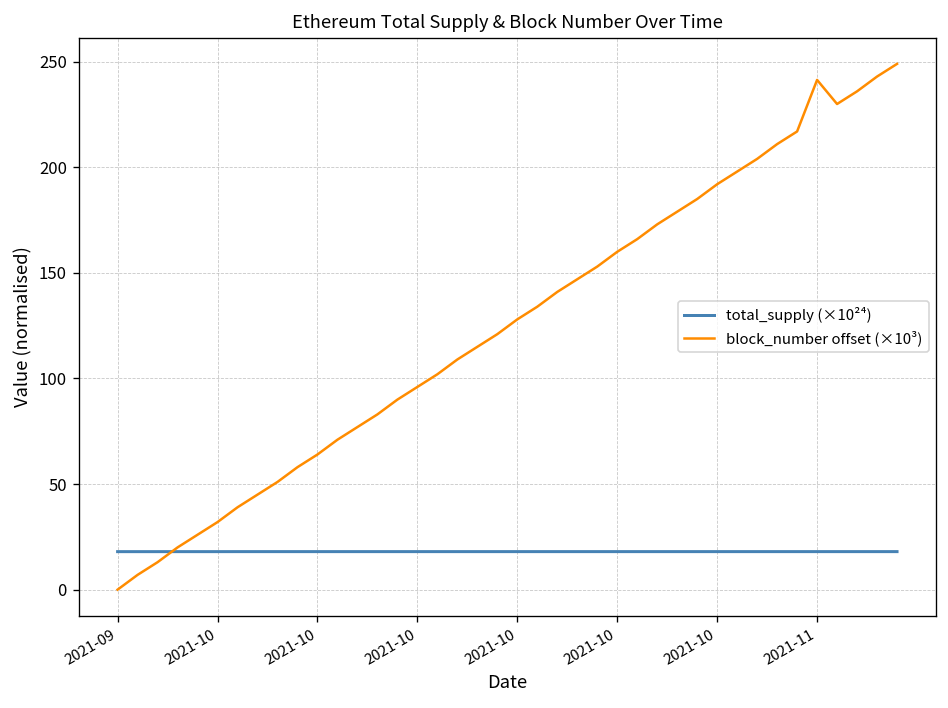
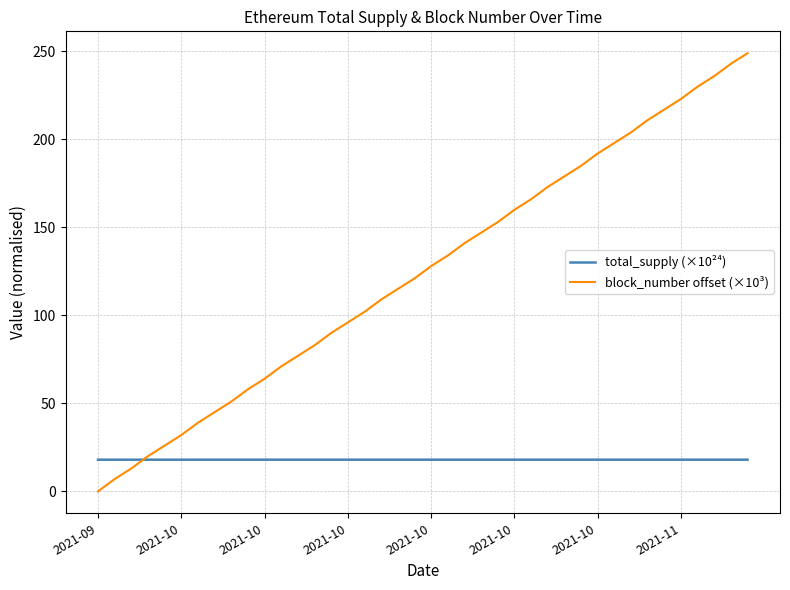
block_number offset (×10³), 2021-11: 241 -> 223
